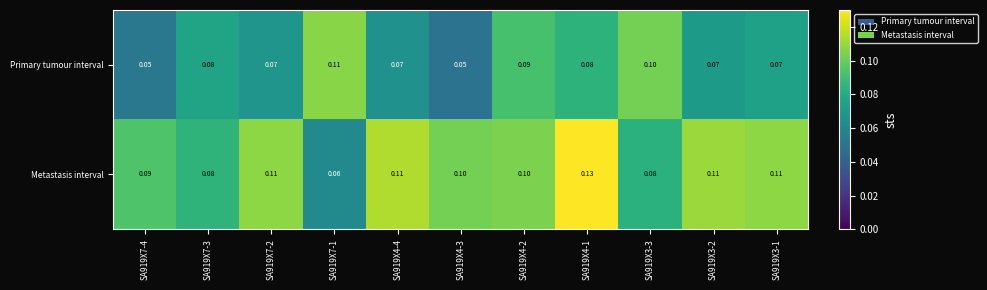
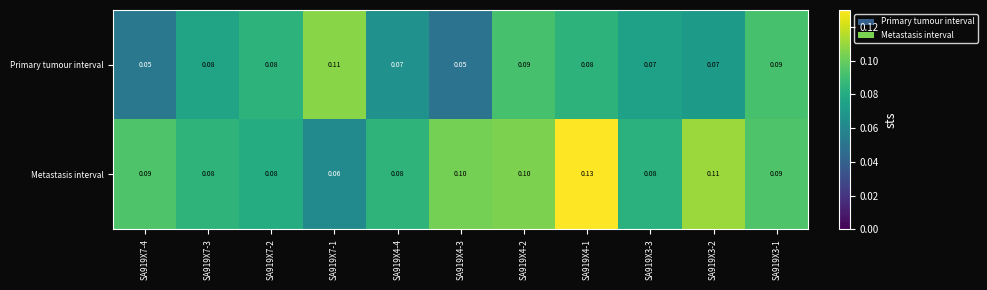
Primary tumour interval, SA919X7-2: 0.07 -> 0.08
Primary tumour interval, SA919X3-3: 0.10 -> 0.07
Primary tumour interval, SA919X3-1: 0.07 -> 0.09
Metastasis interval, SA919X7-2: 0.11 -> 0.08
Metastasis interval, SA919X4-4: 0.11 -> 0.08
Metastasis interval, SA919X3-1: 0.11 -> 0.09
